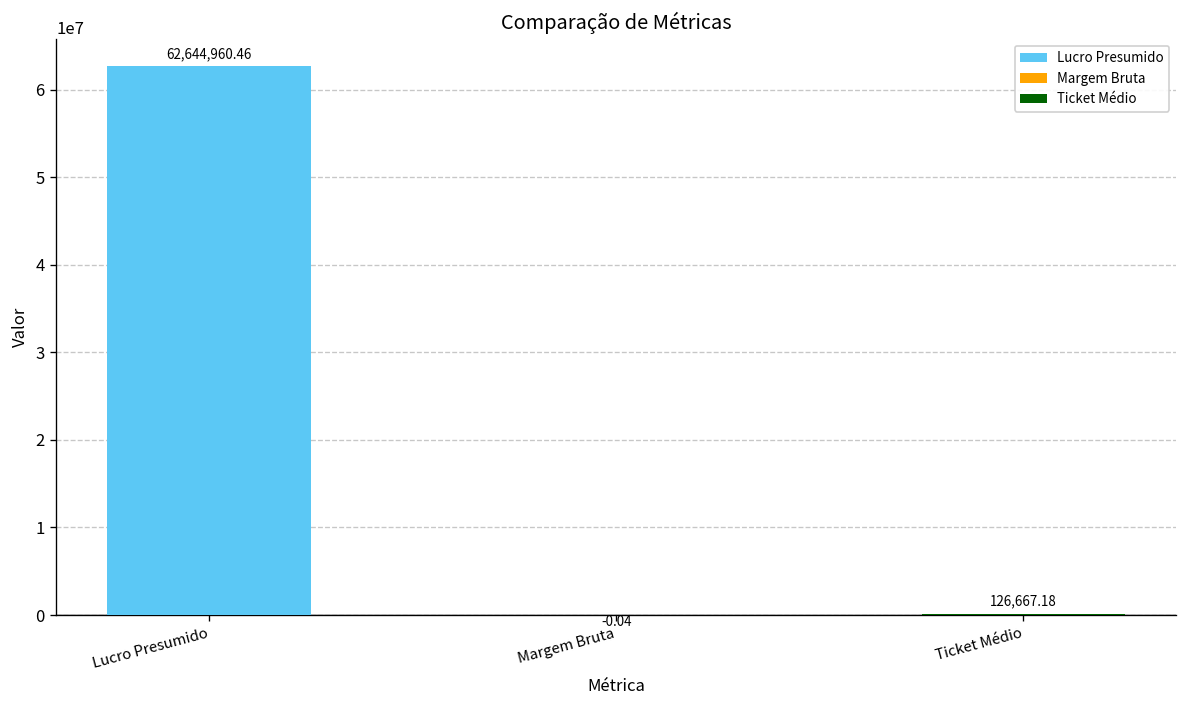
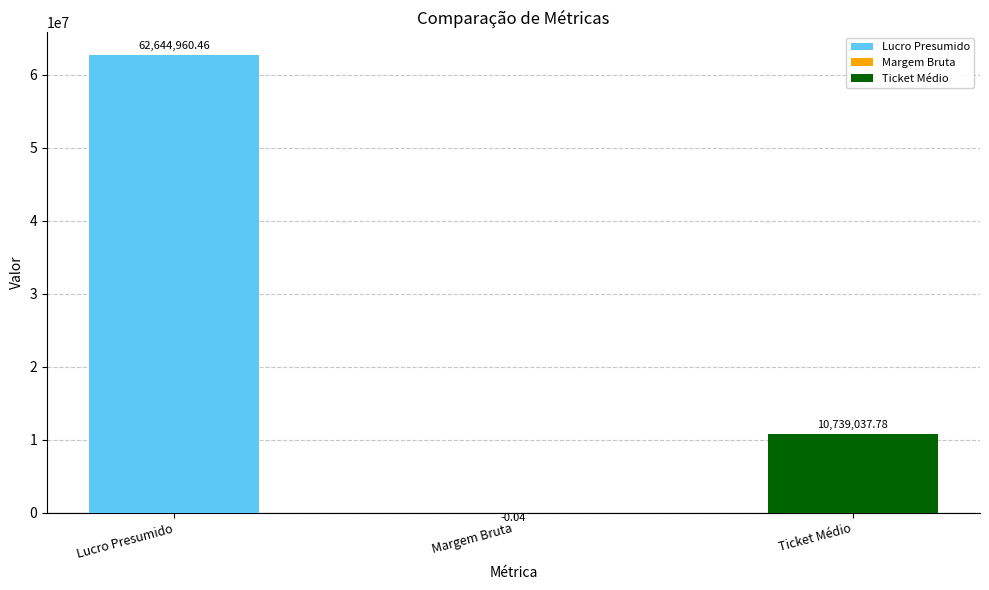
Ticket Médio: 126,667.18 -> 10,739,037.78
